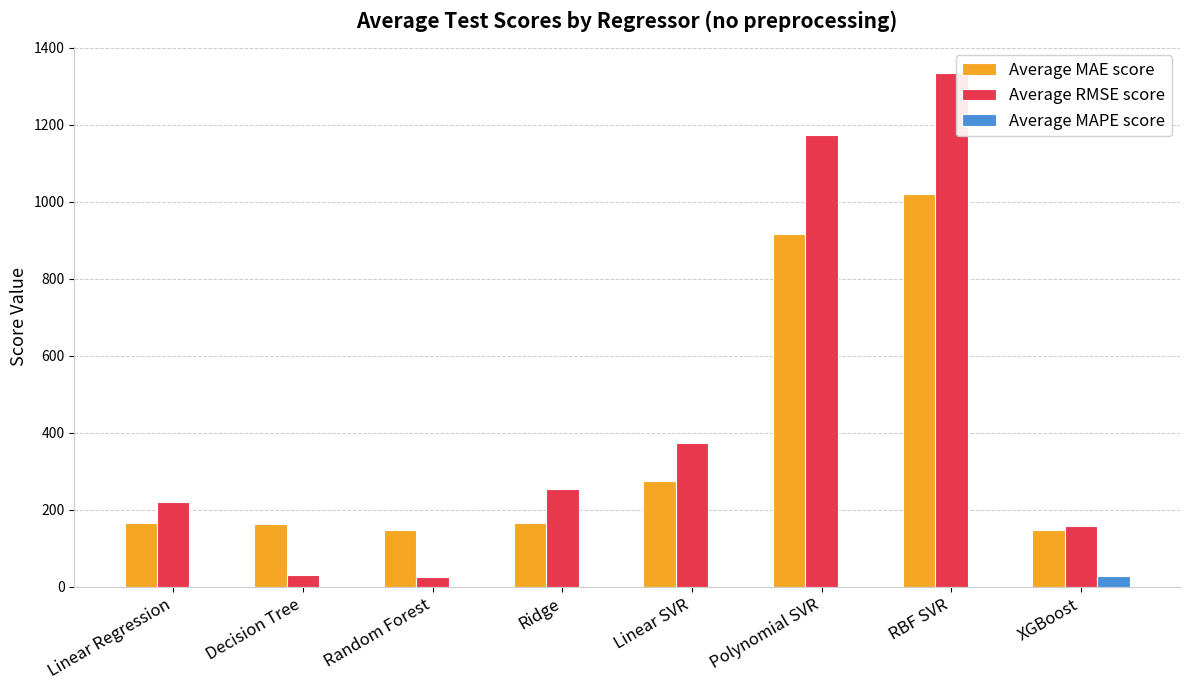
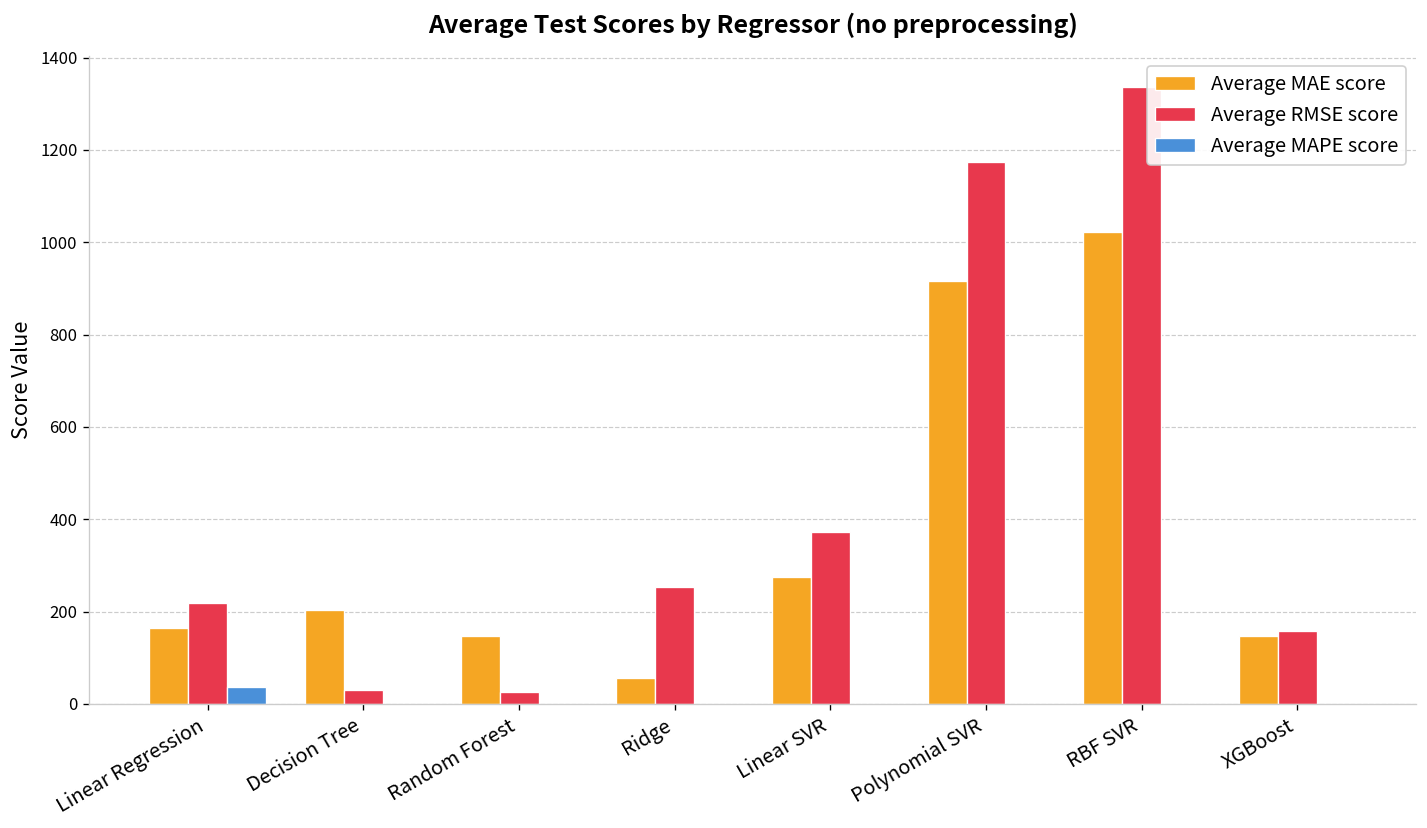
Average MAPE score, Linear Regression: 0 -> 40
Average MAE score, Decision Tree: 160 -> 200
Average MAE score, Ridge: 170 -> 60
Average MAPE score, XGBoost: 30 -> 0
